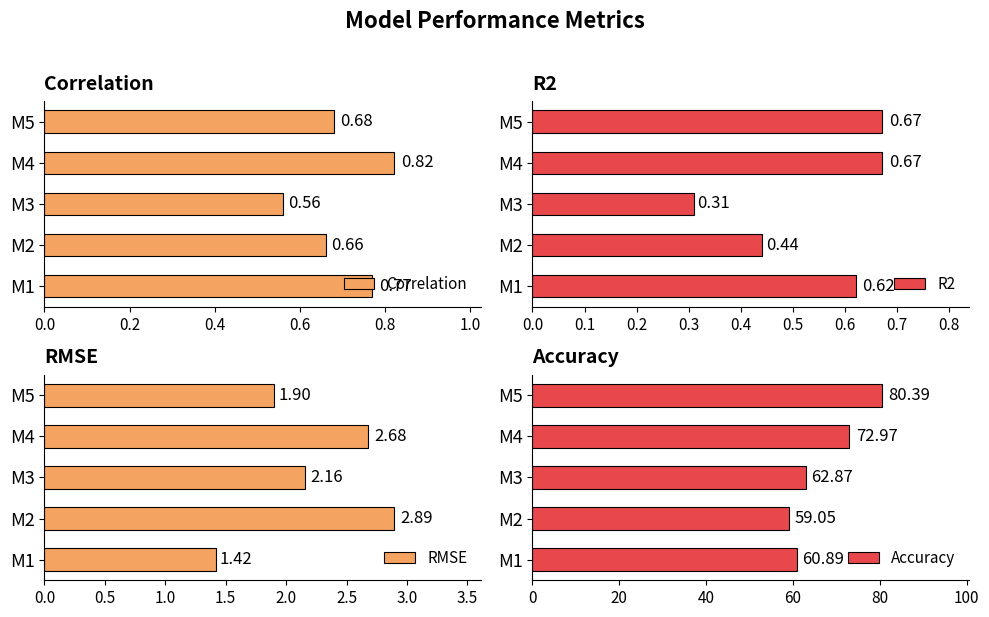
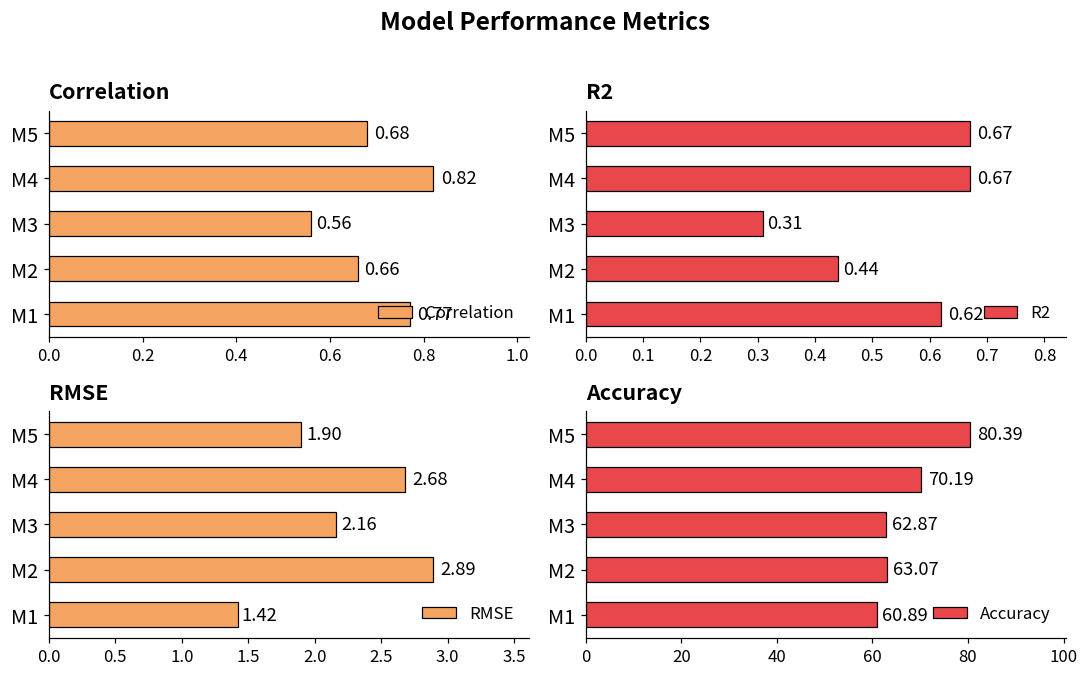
Accuracy, M4: 72.97 -> 70.19
Accuracy, M2: 59.05 -> 63.07
